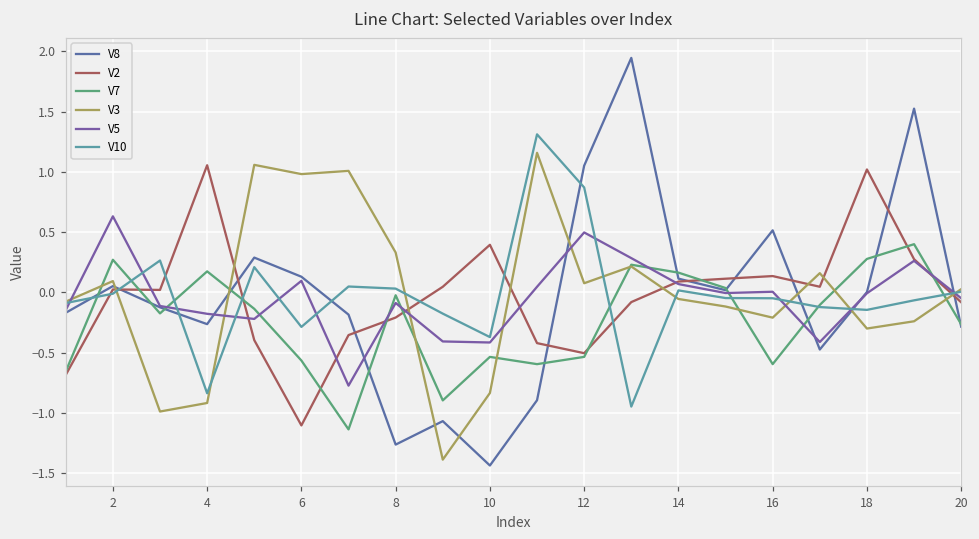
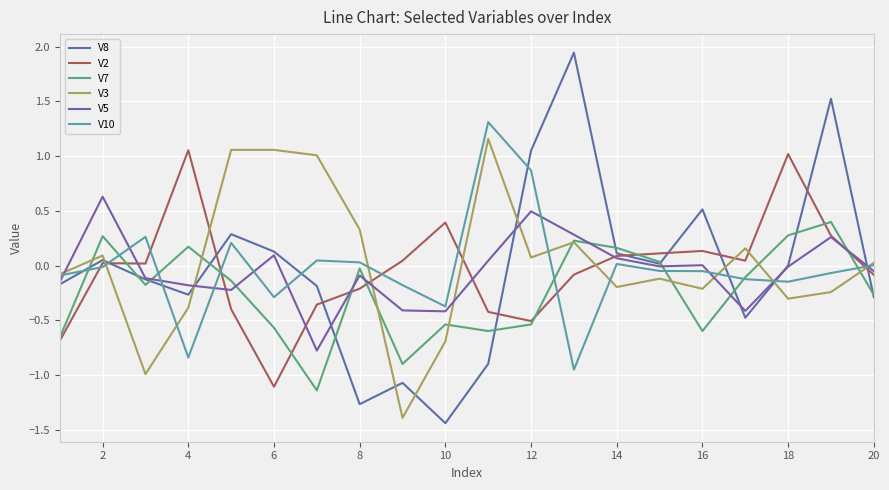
V3, 4: -0.92 -> -0.38
V3, 6: 0.98 -> 1.06
V3, 10: -0.84 -> -0.69
V3, 14: -0.06 -> -0.19
